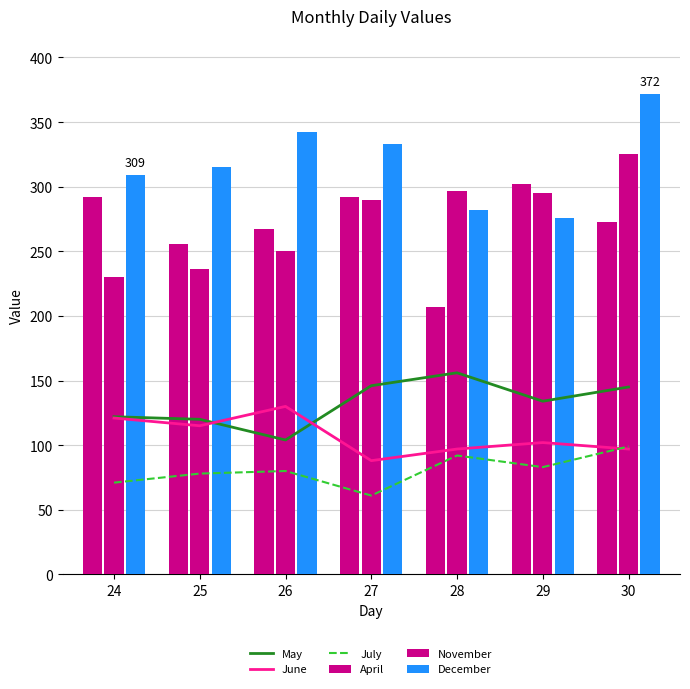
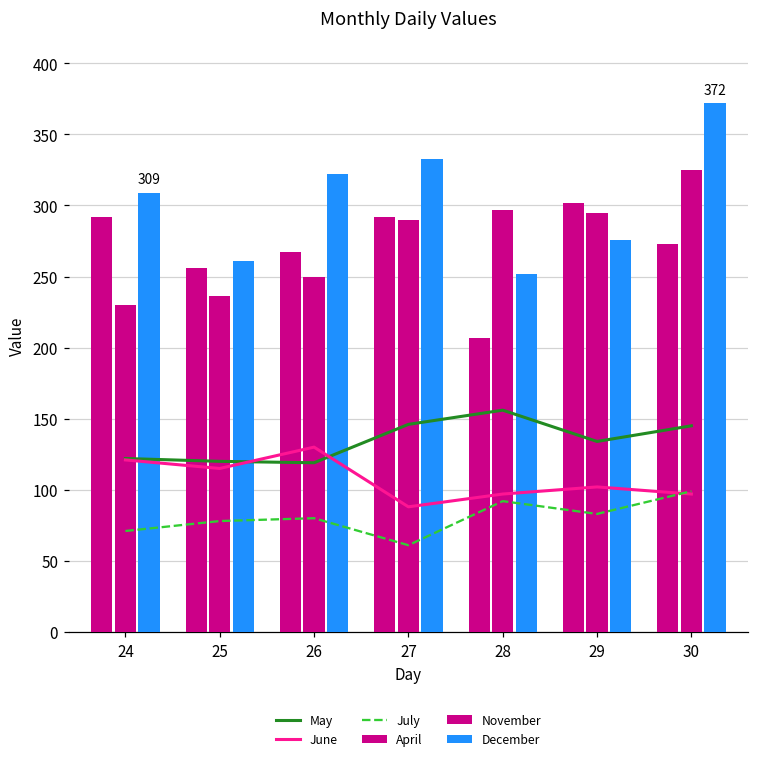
December, 25: 315 -> 261
May, 26: 104 -> 119
December, 26: 342 -> 322
December, 28: 282 -> 252
